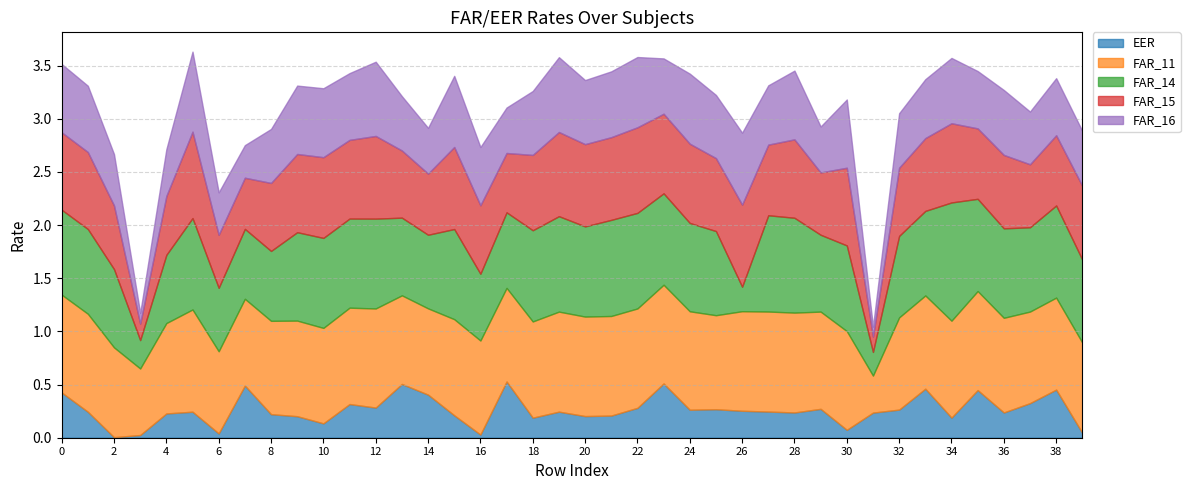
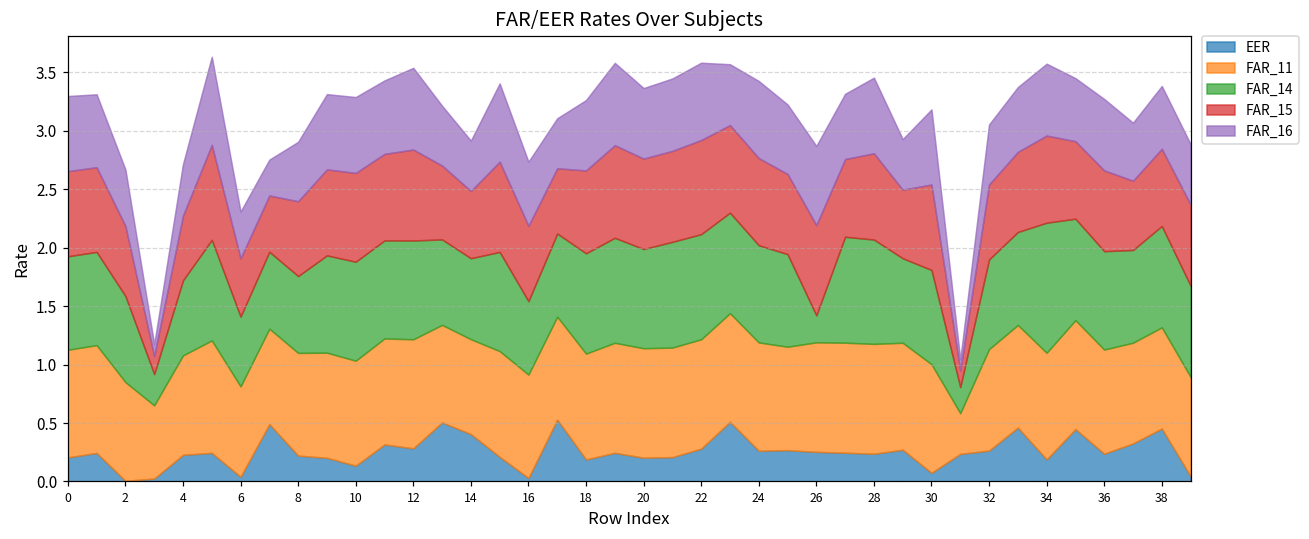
EER, 0: 0.43 -> 0.21
